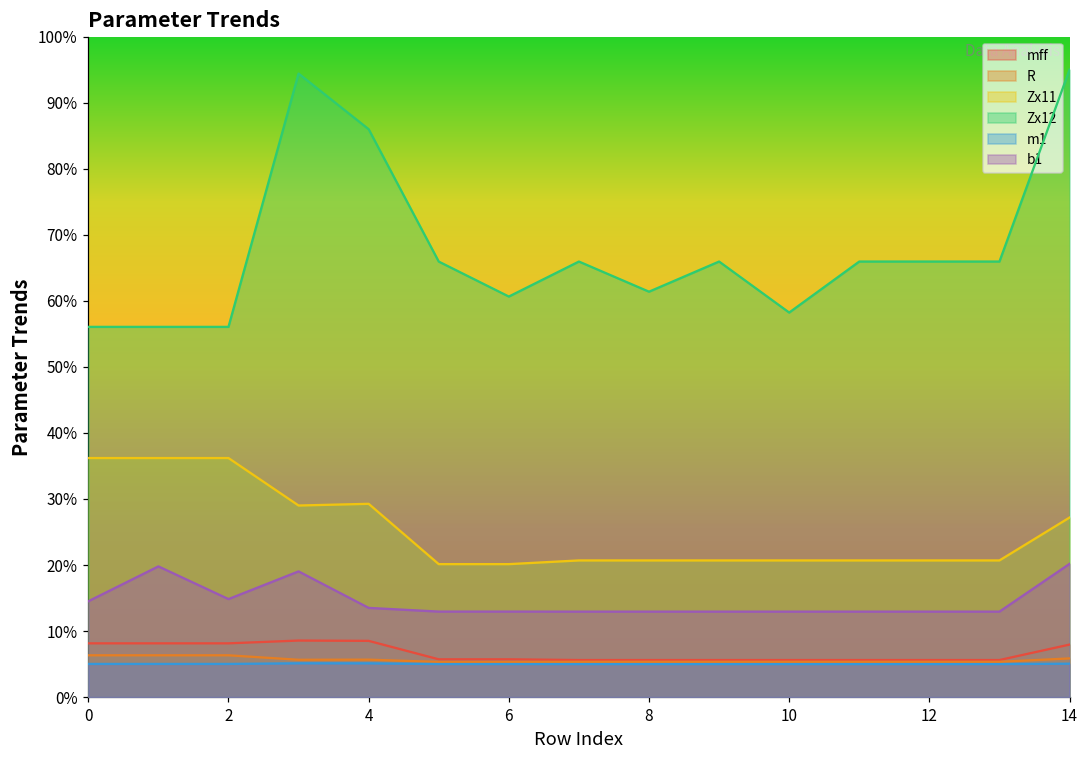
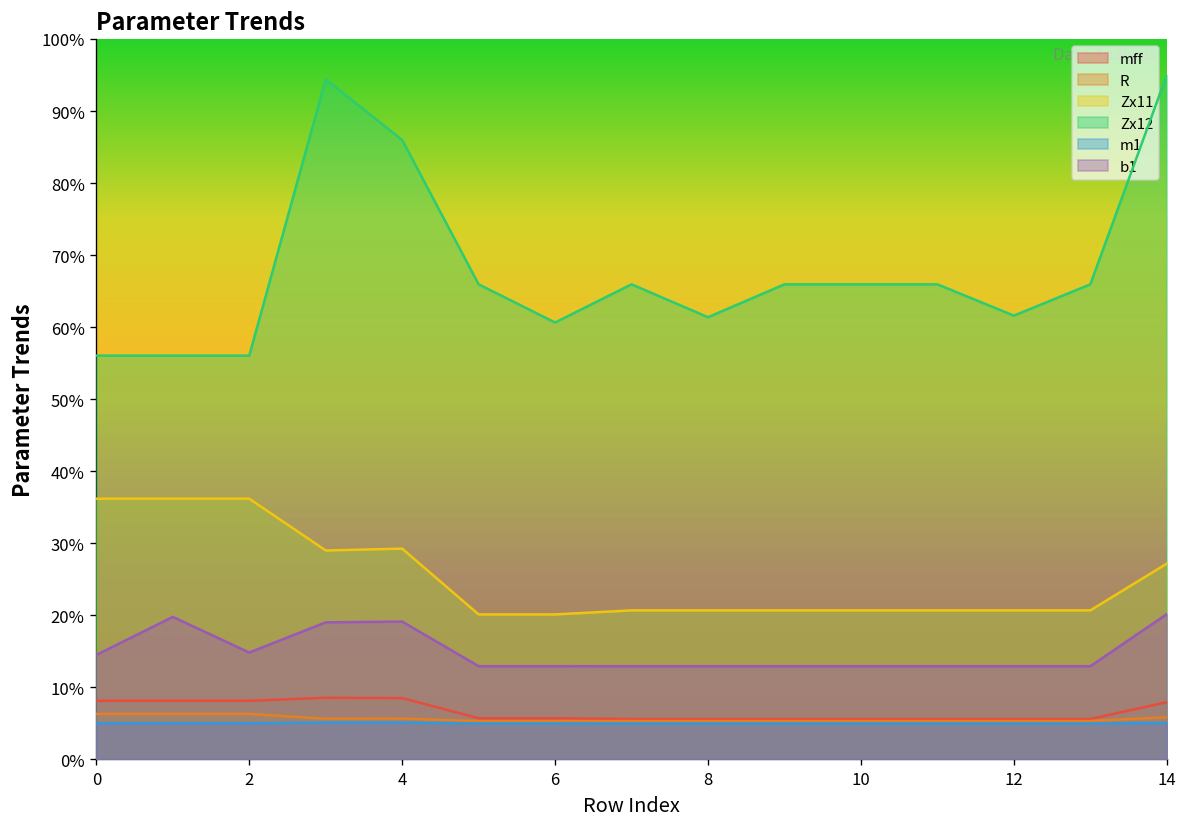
b1, 4: 14% -> 19%
Zx12, 10: 58% -> 66%
Zx12, 12: 66% -> 62%
